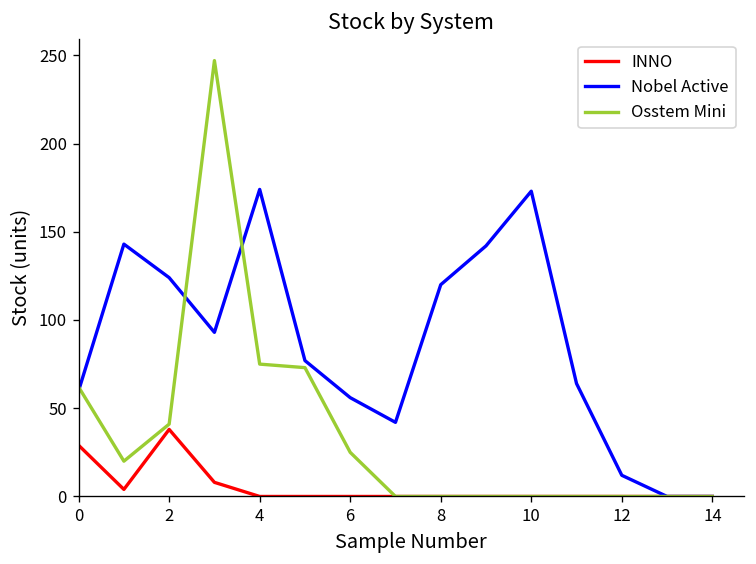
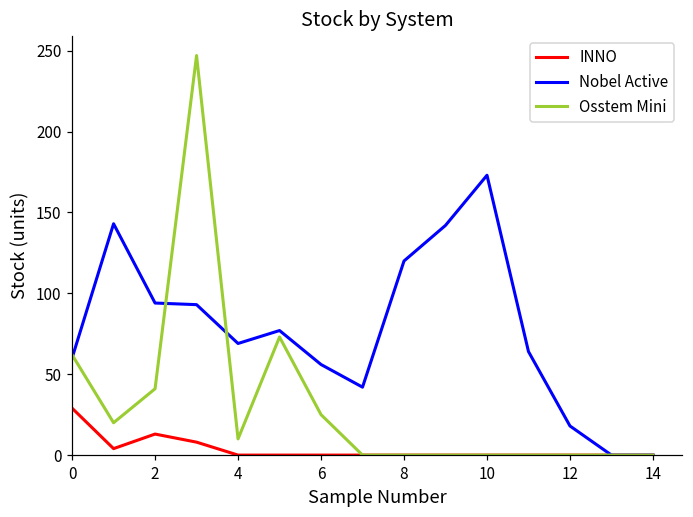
INNO, 2: 38 -> 13
Nobel Active, 2: 124 -> 94
Nobel Active, 4: 174 -> 69
Osstem Mini, 4: 75 -> 10
Nobel Active, 12: 12 -> 18
